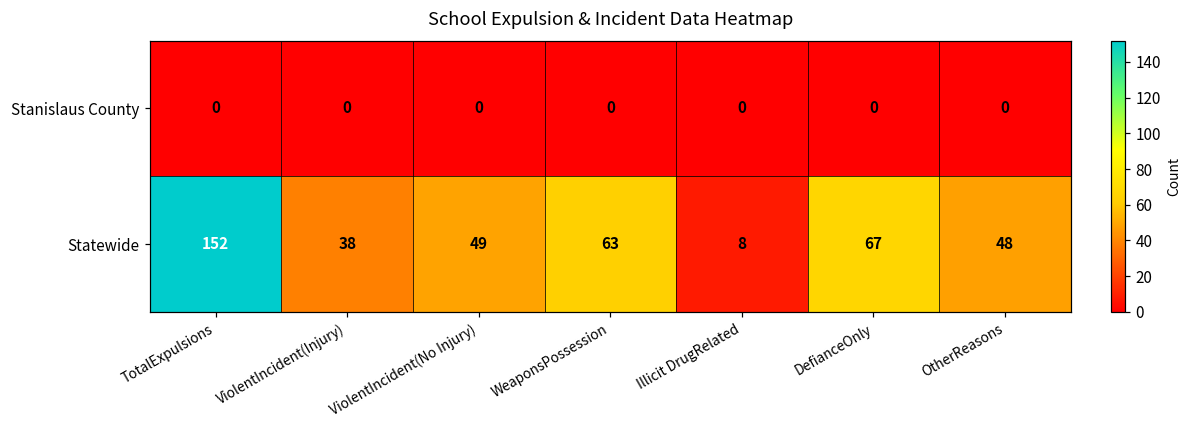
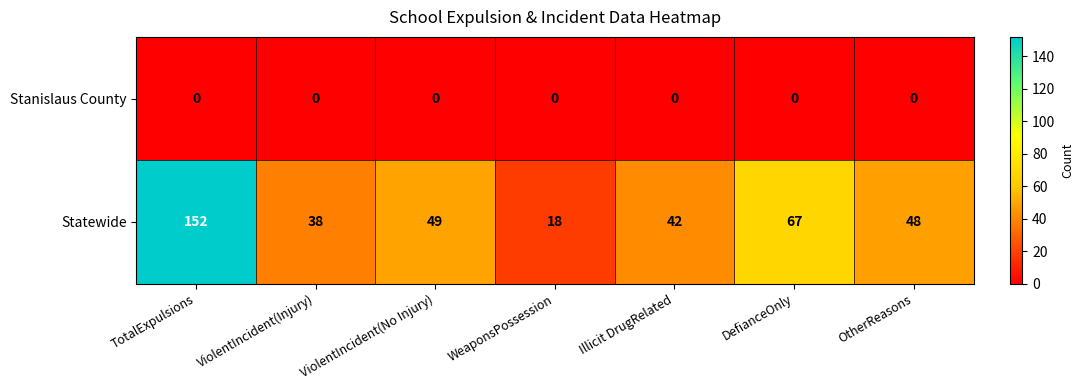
Statewide, WeaponsPossession: 63 -> 18
Statewide, Illicit DrugRelated: 8 -> 42
